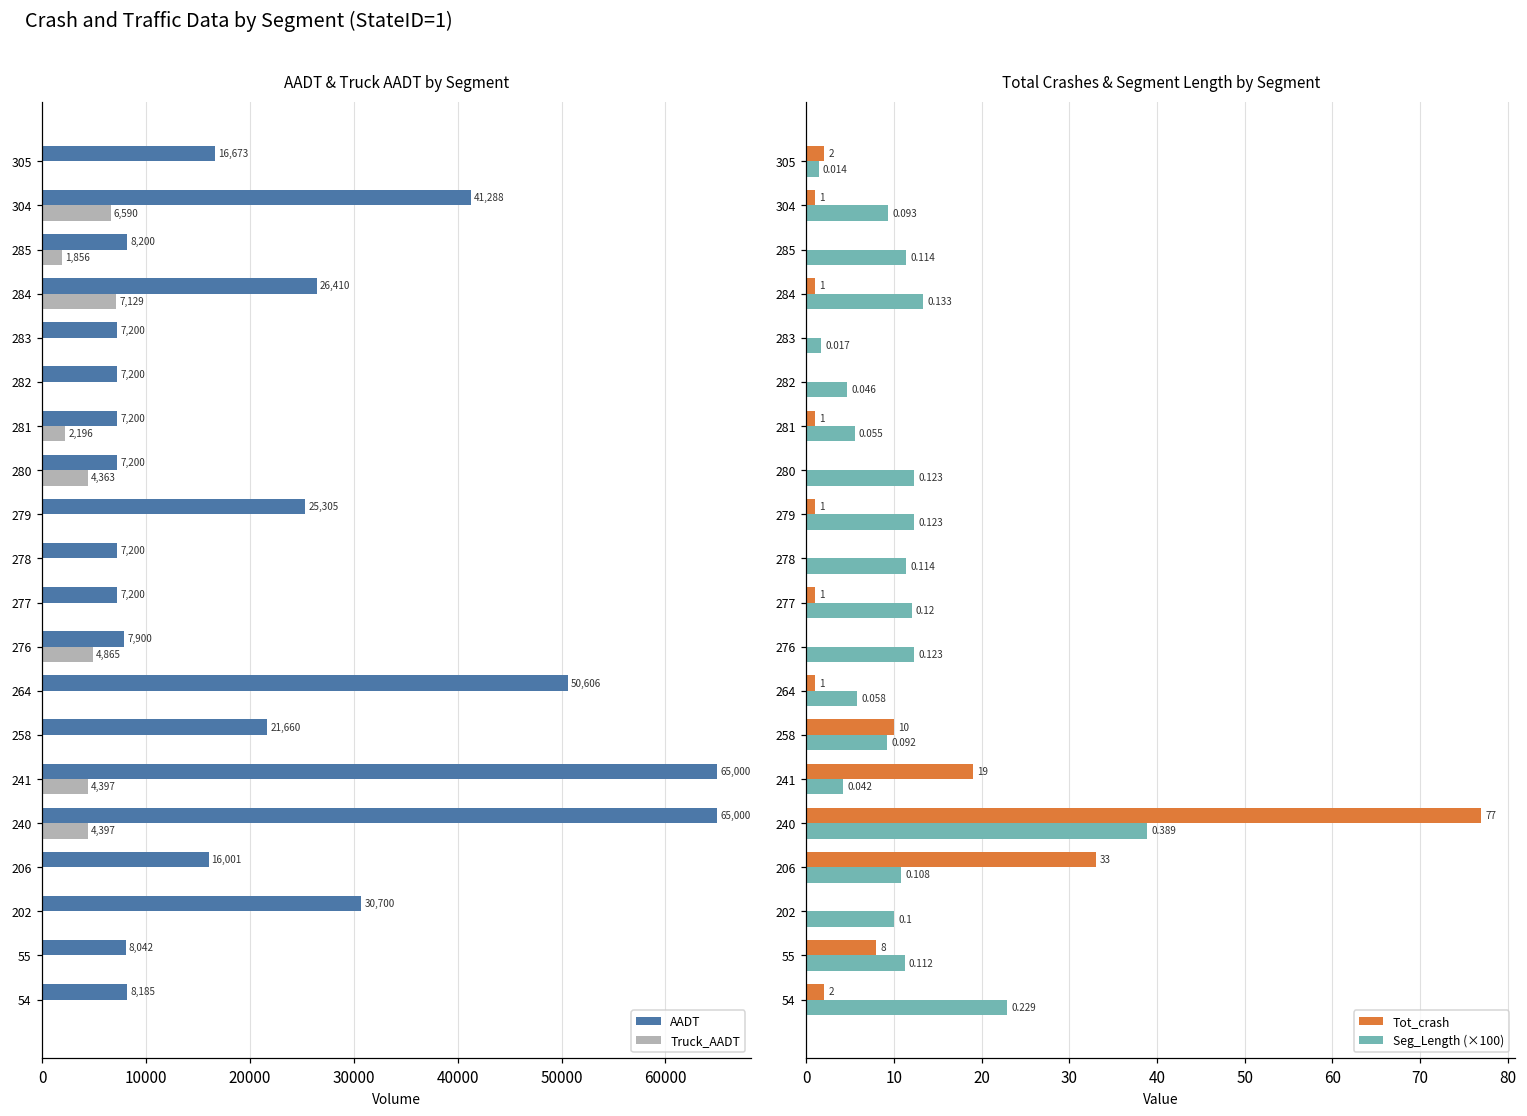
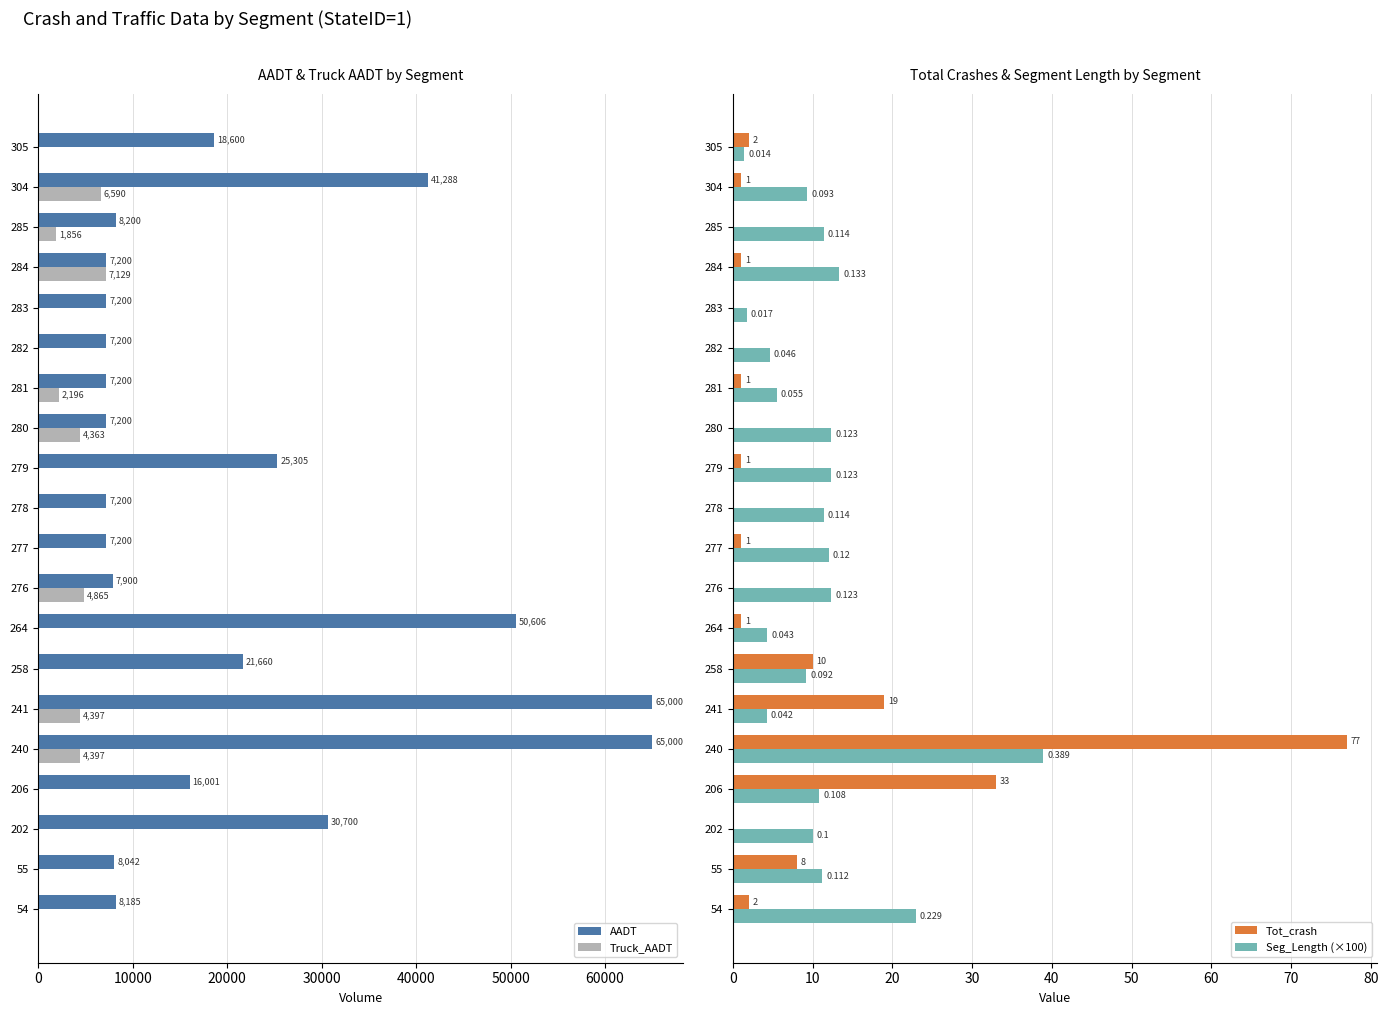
AADT & Truck AADT by Segment, AADT, 305: 16,673 -> 18,600
AADT & Truck AADT by Segment, AADT, 284: 26,410 -> 7,200
Total Crashes & Segment Length by Segment, Seg_Length (×100), 264: 0.058 -> 0.043
